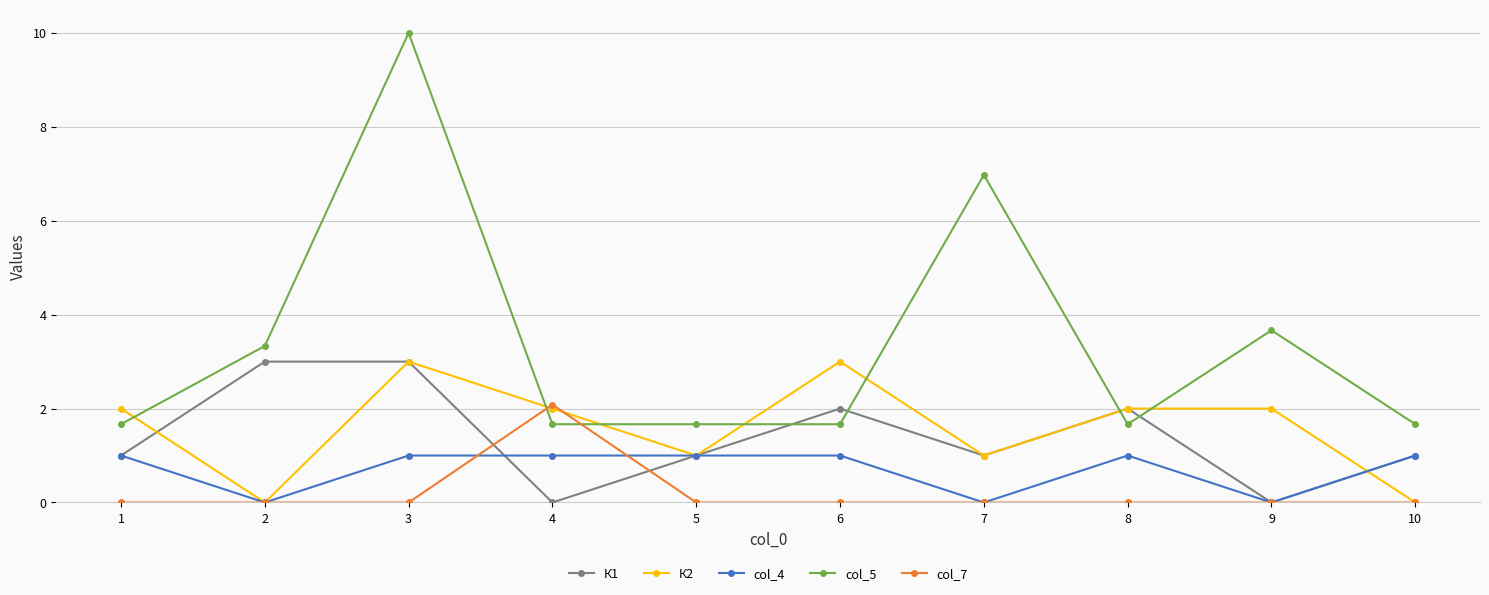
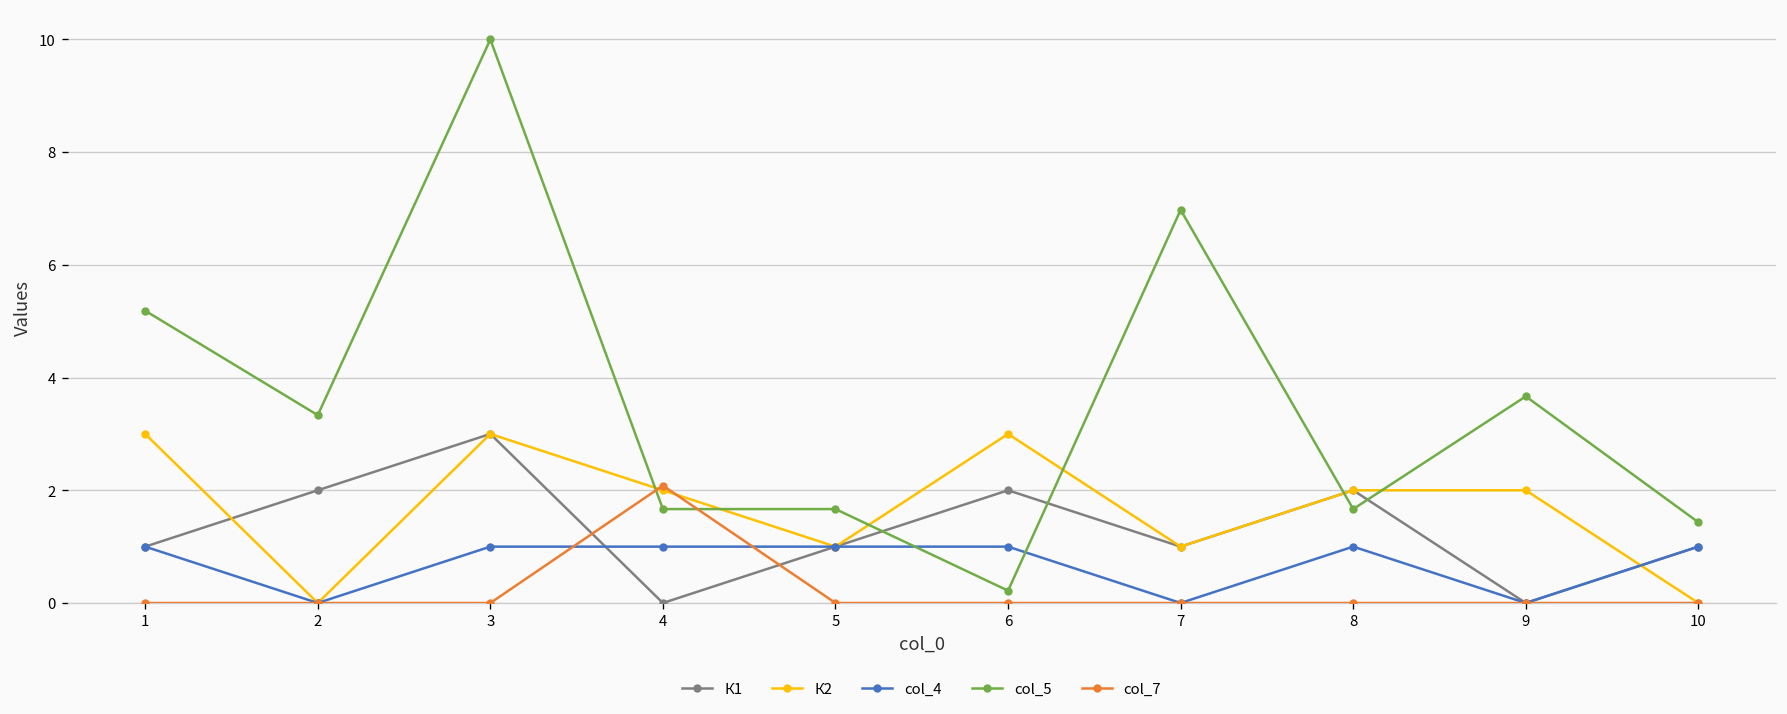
К2, 1: 2 -> 3
col_5, 1: 1.7 -> 5.2
К1, 2: 3 -> 2
col_5, 6: 1.7 -> 0.2
col_5, 10: 1.7 -> 1.4
